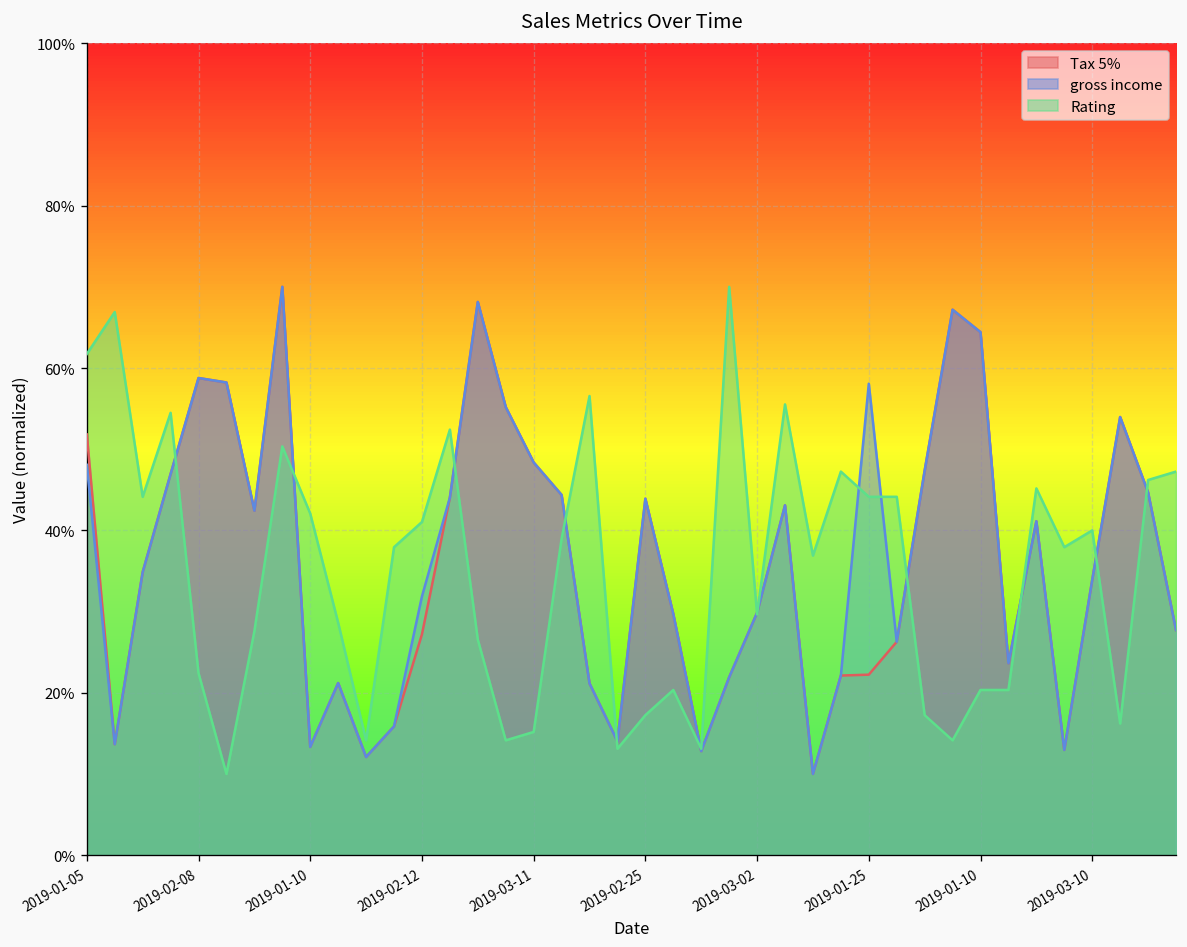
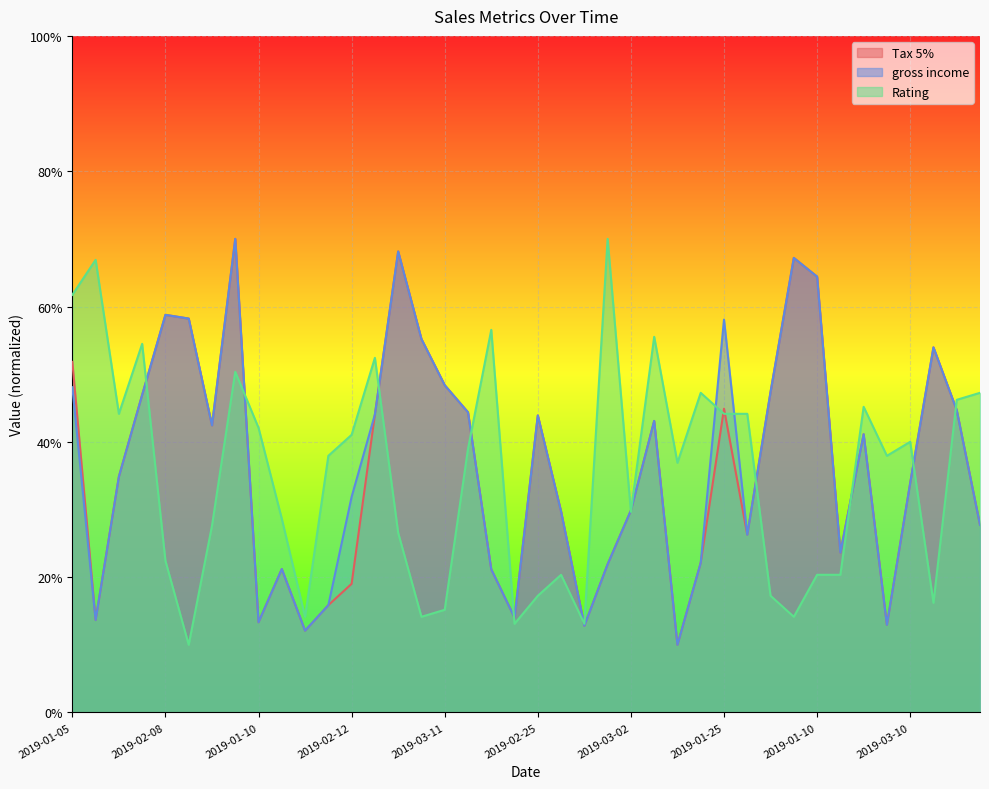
Tax 5%, 2019-02-12: 27% -> 19%
Tax 5%, 2019-01-25: 22% -> 45%
